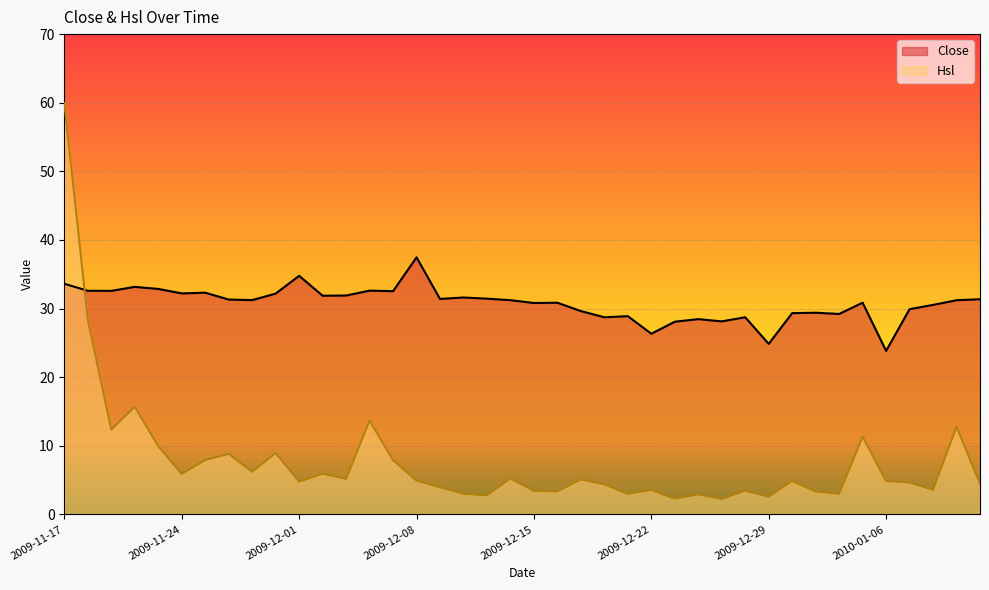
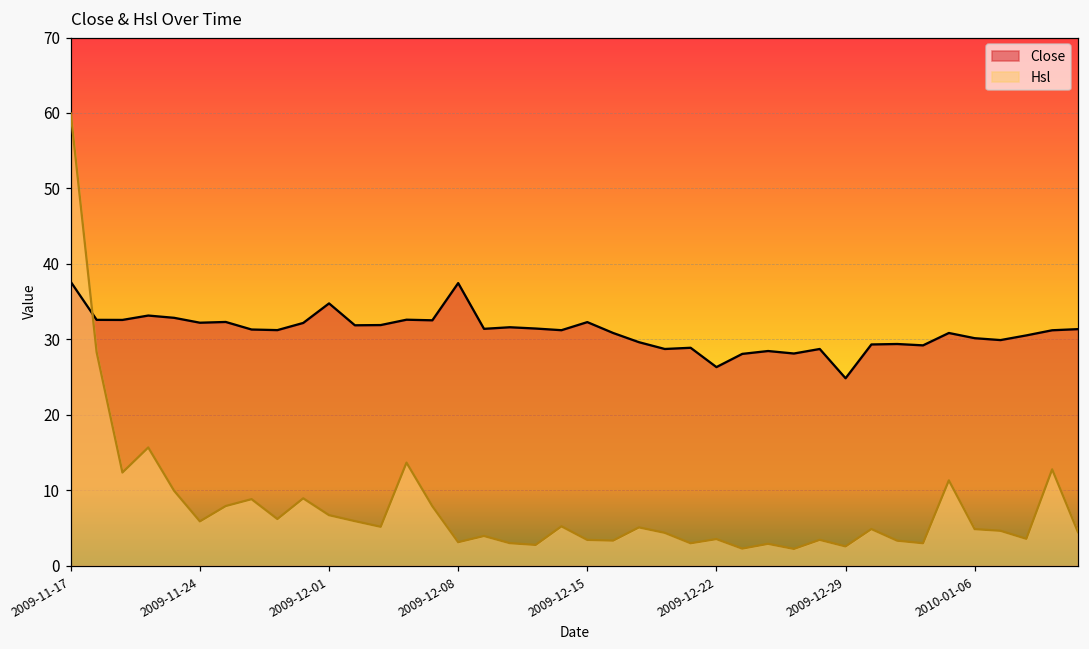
Close, 2009-11-17: 34 -> 38
Hsl, 2009-12-01: 5 -> 7
Hsl, 2009-12-08: 5 -> 3
Close, 2009-12-15: 31 -> 32
Close, 2010-01-06: 24 -> 30
